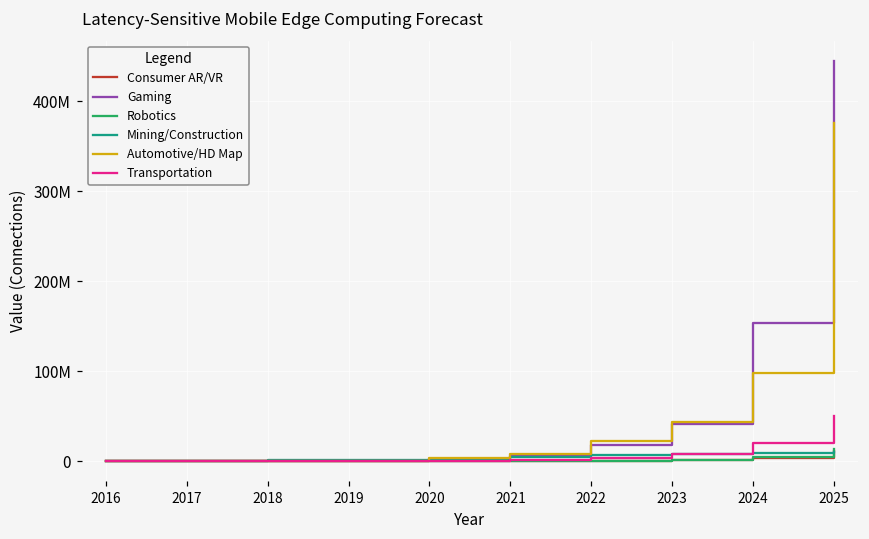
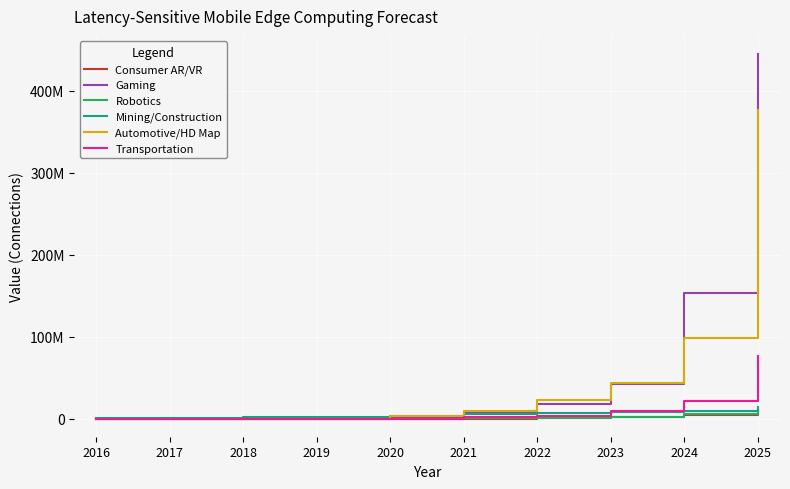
Transportation, 2025: 50000000 -> 80000000
